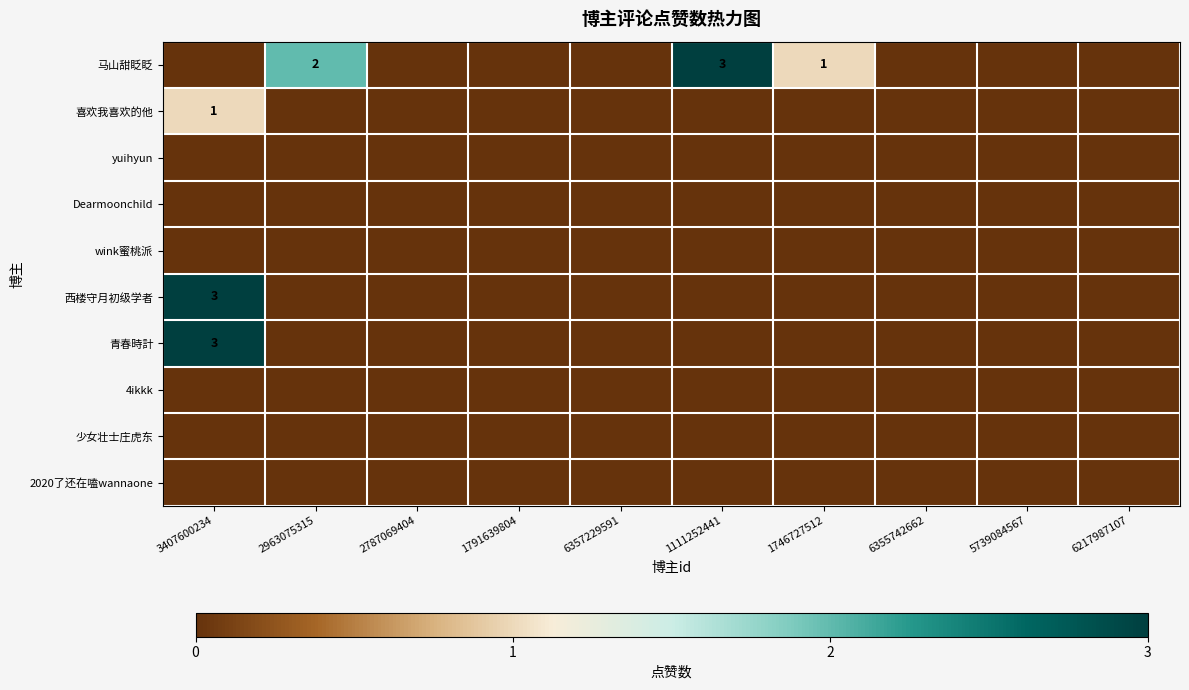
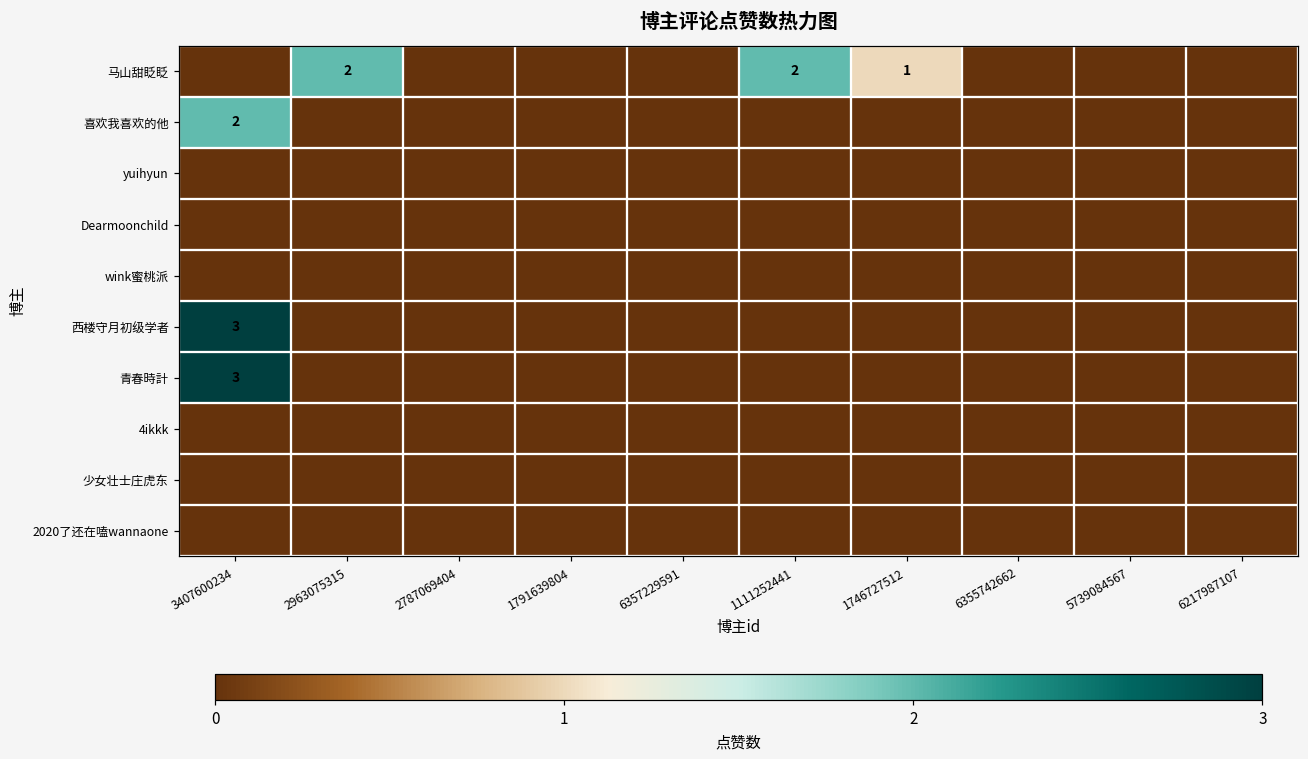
马山甜眨眨, 1111252441: 3 -> 2
喜欢我喜欢的他, 3407600234: 1 -> 2
